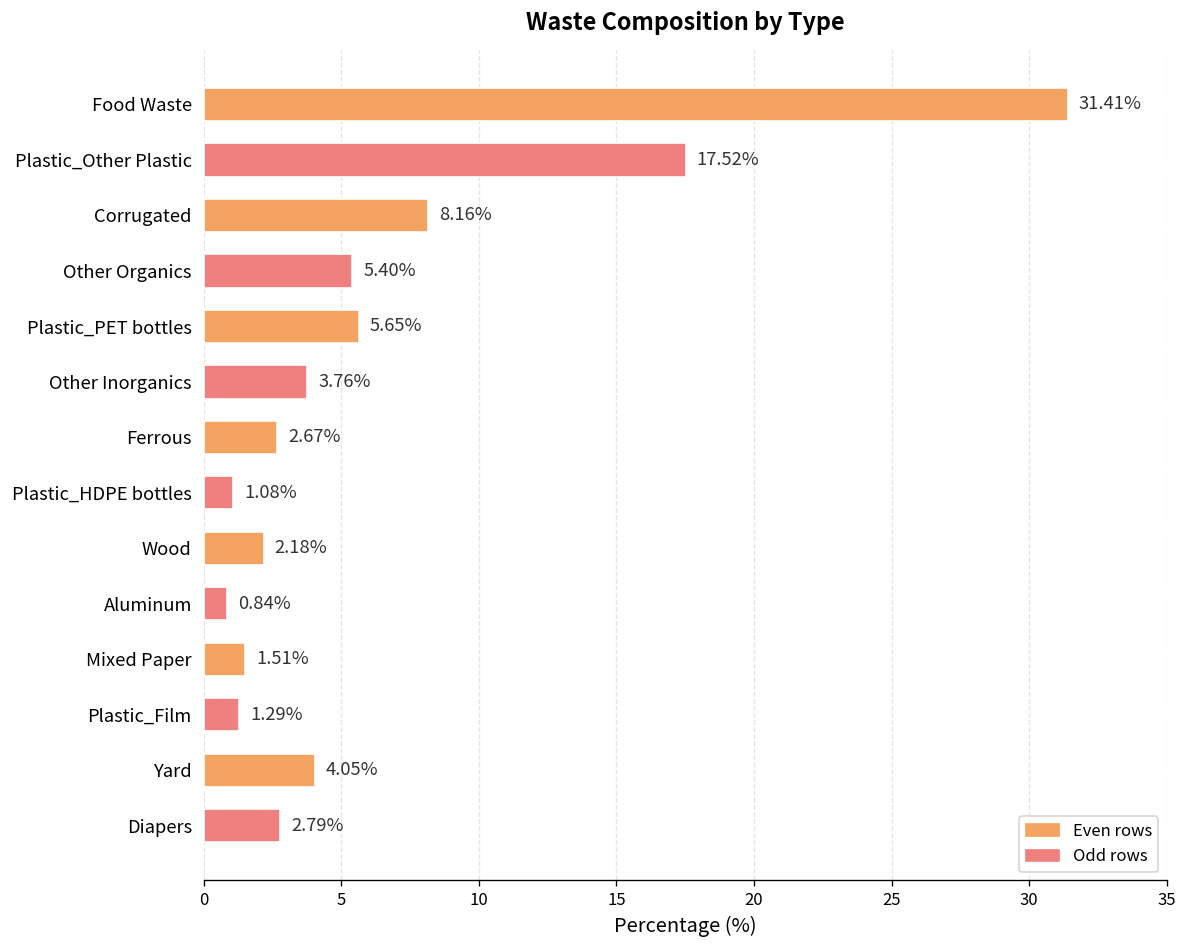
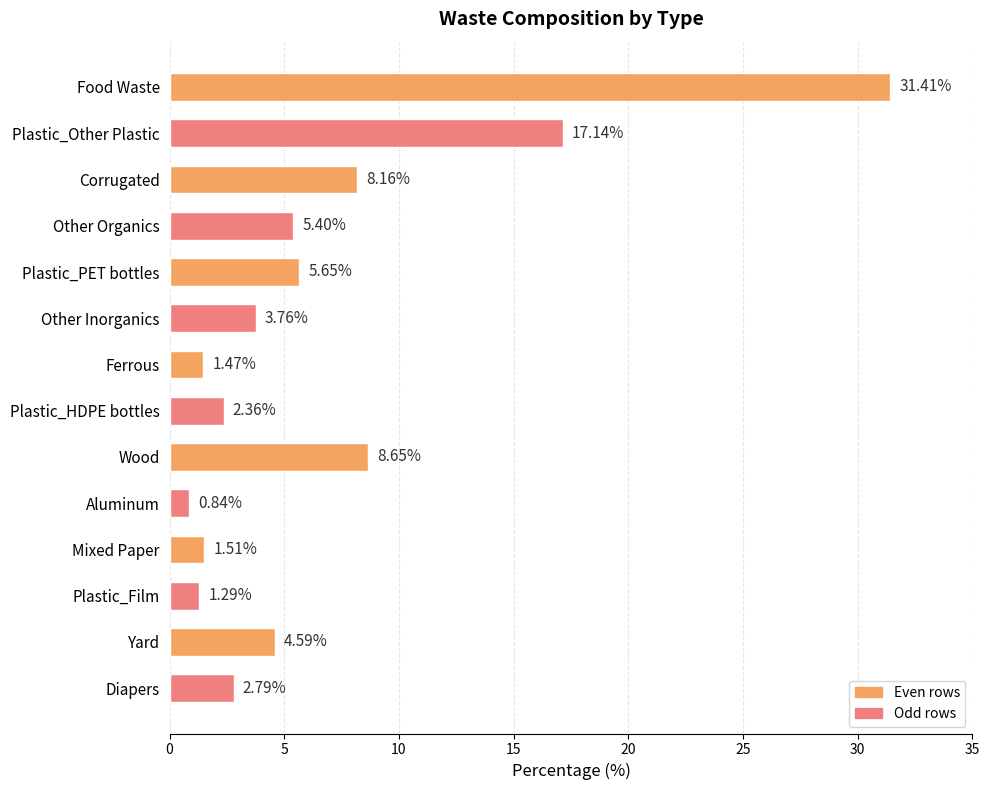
Plastic_Other Plastic: 17.52% -> 17.14%
Ferrous: 2.67% -> 1.47%
Plastic_HDPE bottles: 1.08% -> 2.36%
Wood: 2.18% -> 8.65%
Yard: 4.05% -> 4.59%
